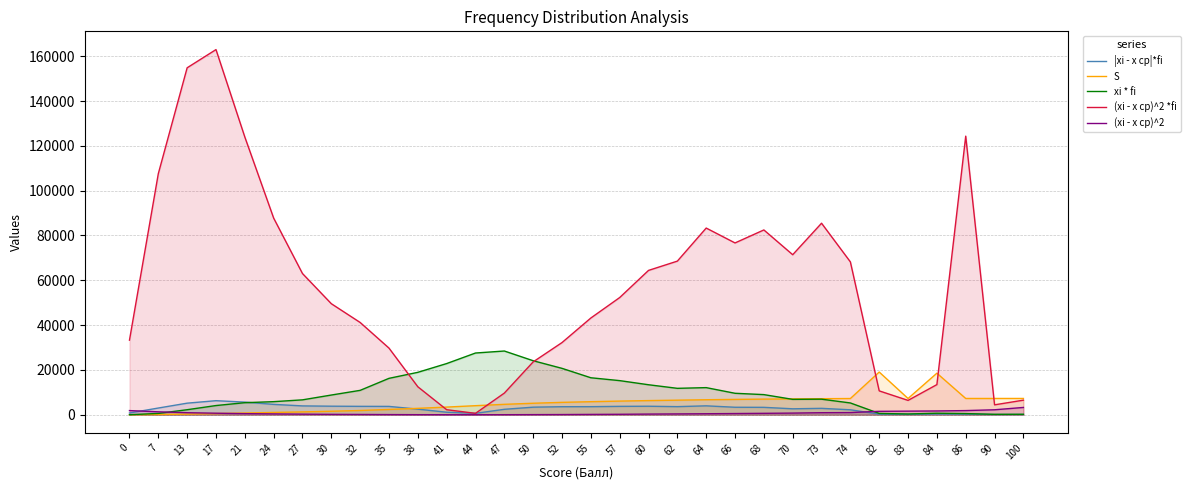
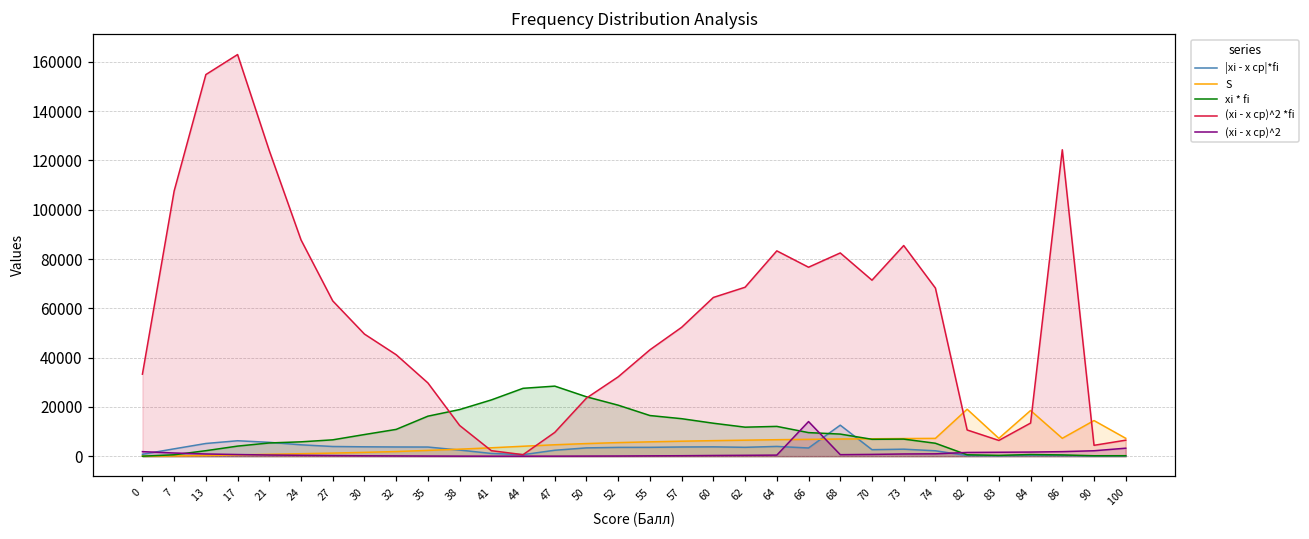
(xi - x ср)^2, 66: 1000 -> 14000
|xi - x ср|*fi, 68: 3000 -> 13000
S, 90: 7000 -> 14000
